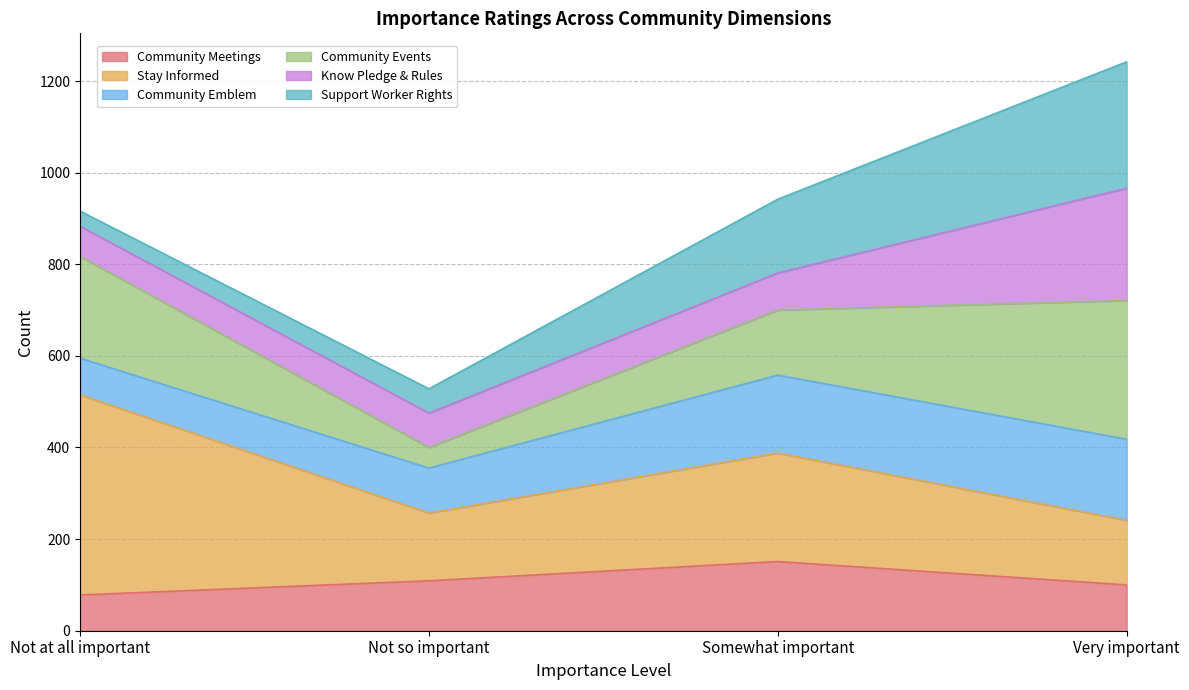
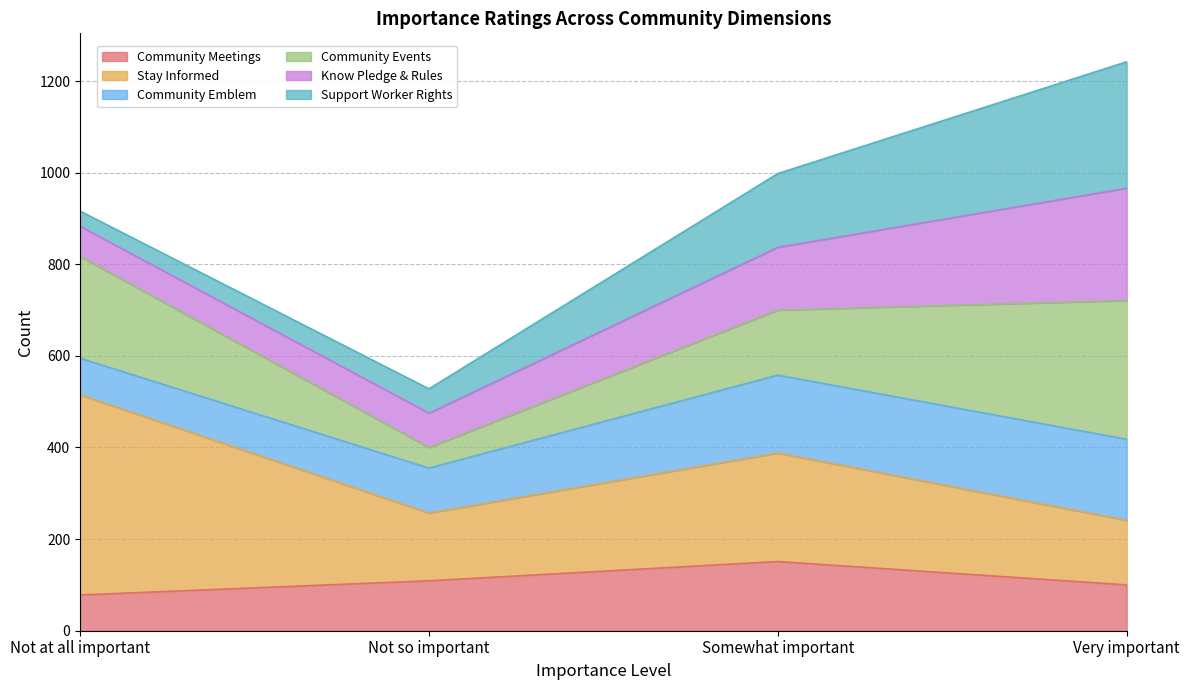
Know Pledge & Rules, Somewhat important: 80 -> 140
